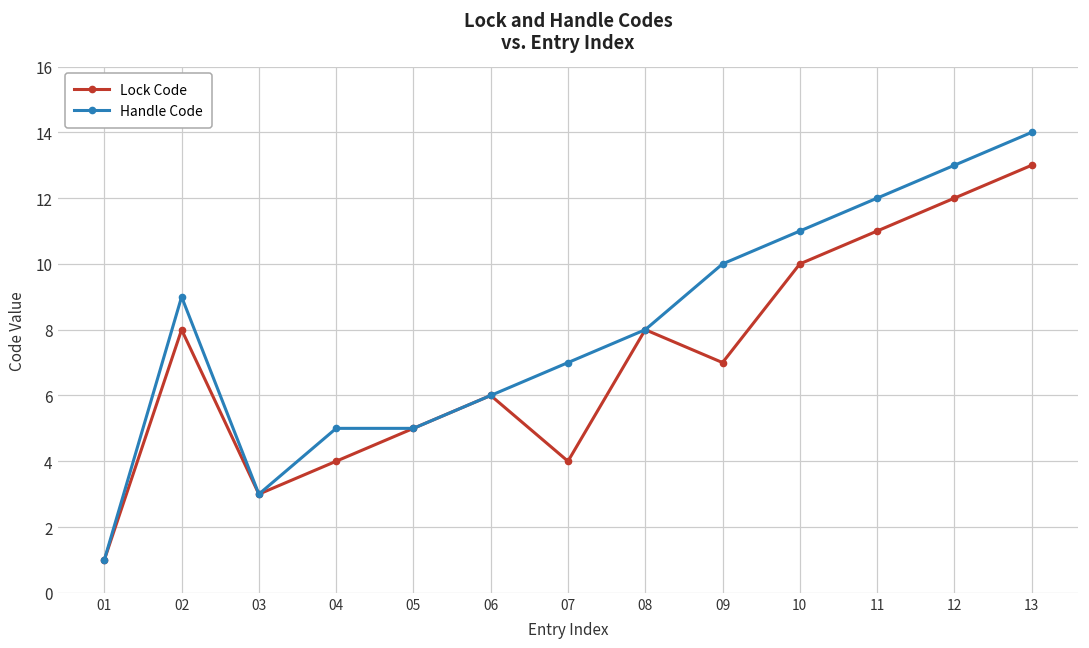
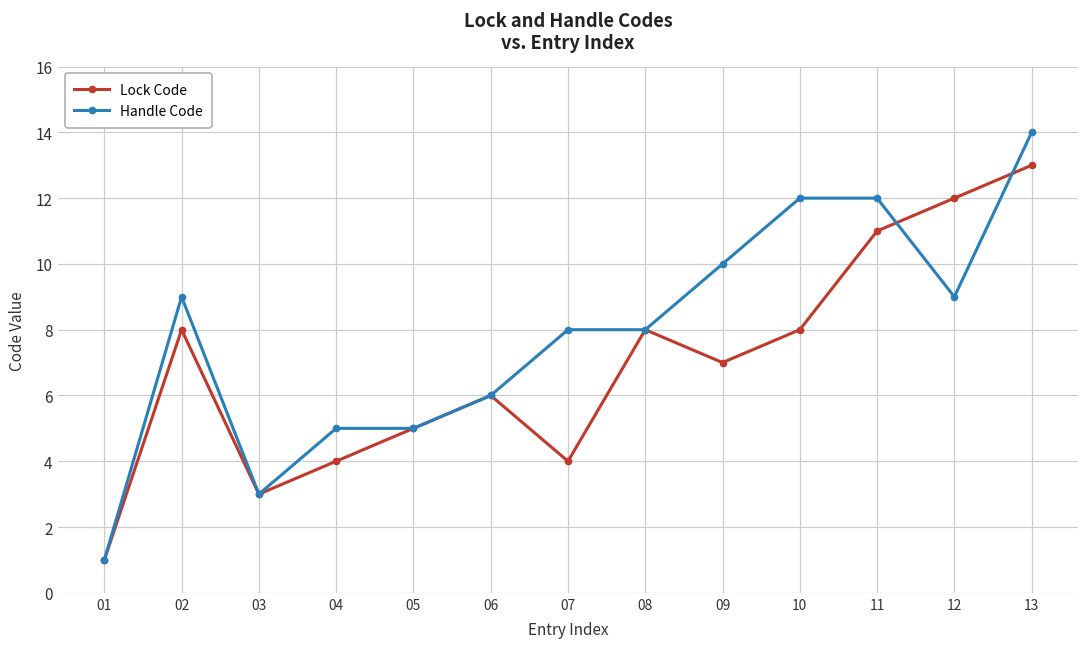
Handle Code, 07: 7 -> 8
Lock Code, 10: 10 -> 8
Handle Code, 10: 11 -> 12
Handle Code, 12: 13 -> 9
